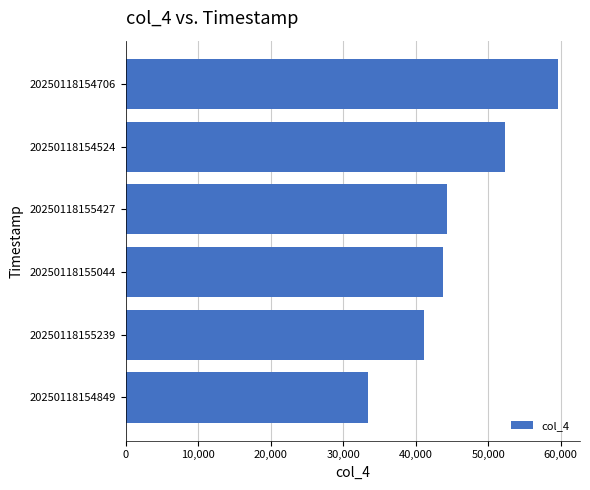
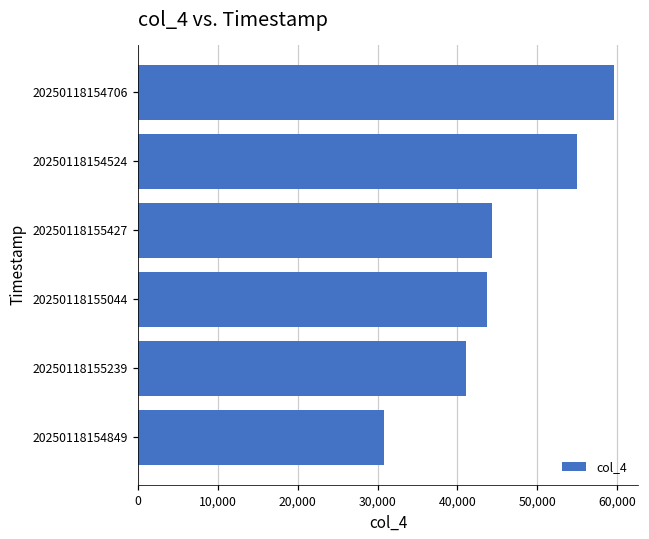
20250118154524: 52,000 -> 55,000
20250118154849: 33,000 -> 31,000
